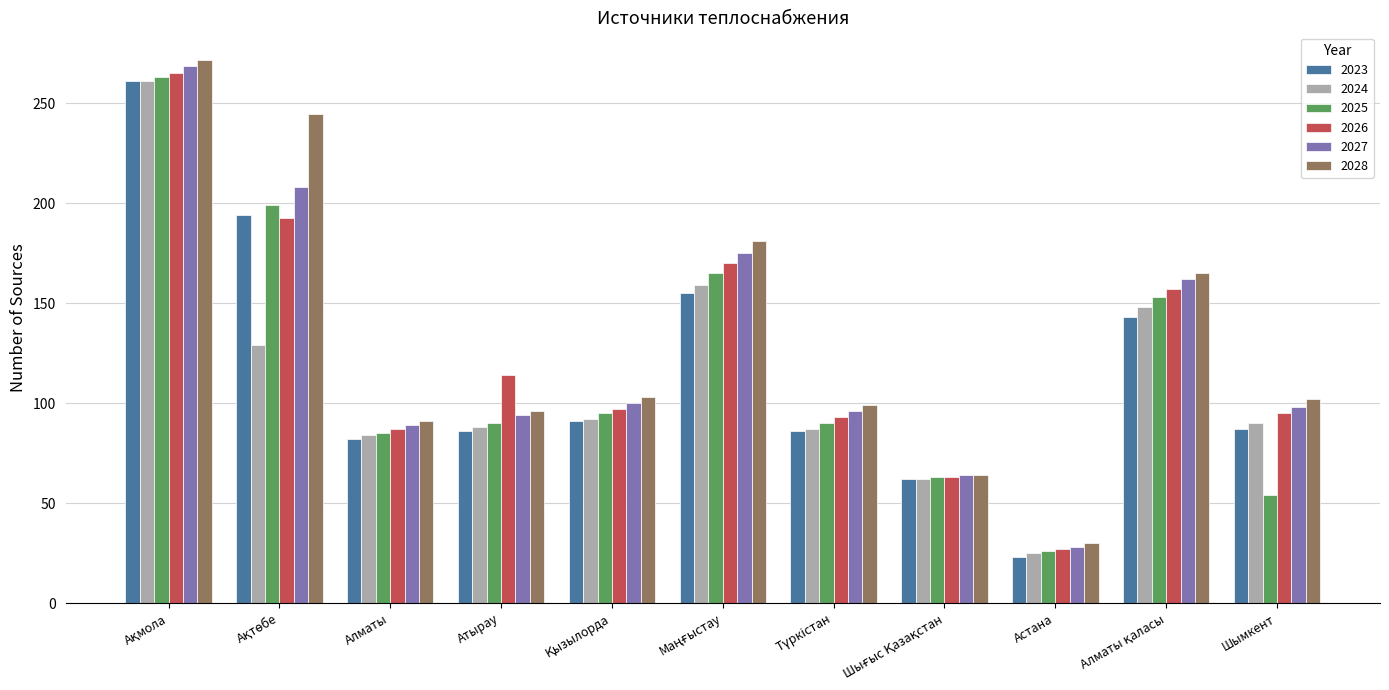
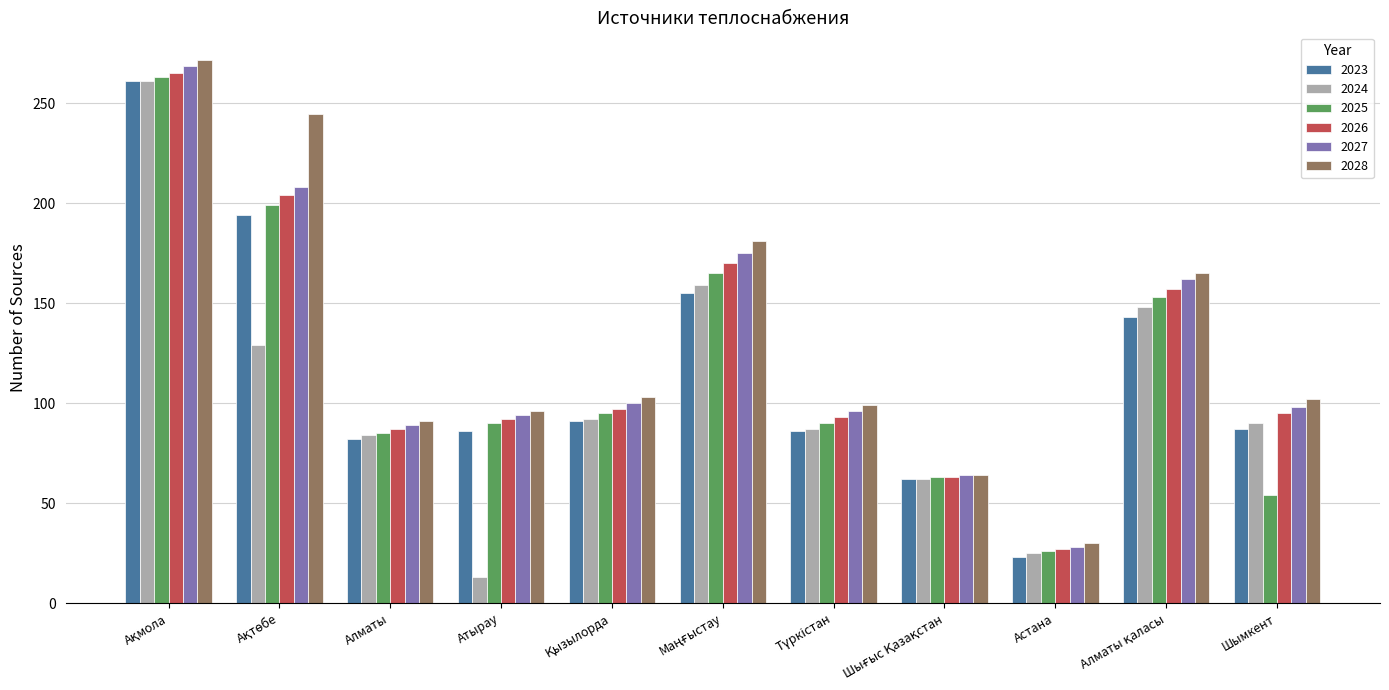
2026, Ақтөбе: 193 -> 204
2024, Атырау: 88 -> 13
2026, Атырау: 114 -> 92
